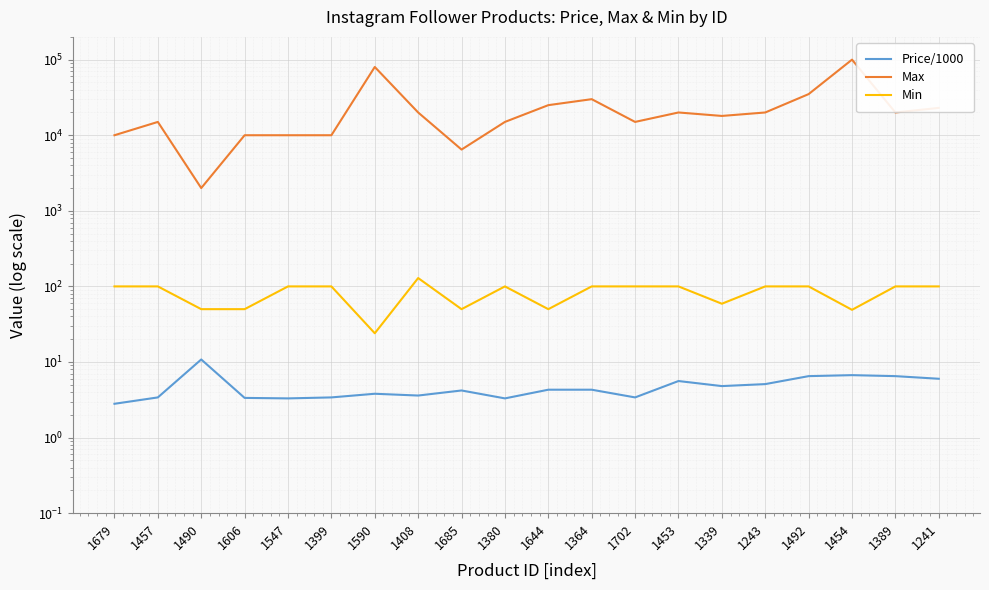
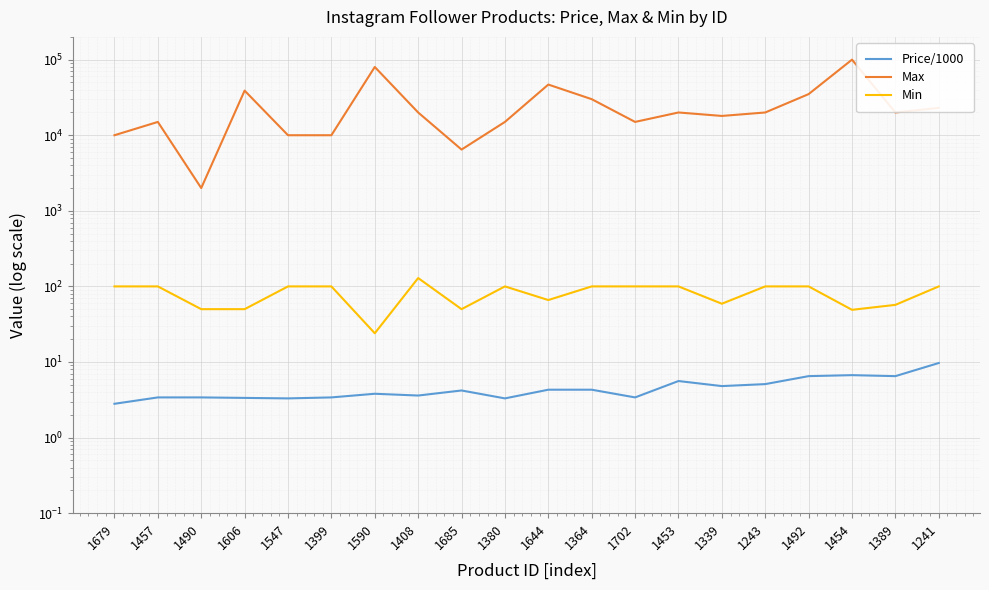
Price/1000, 1490: 11 -> 3
Max, 1606: 10000 -> 40000
Max, 1644: 25000 -> 50000
Min, 1644: 50 -> 70
Min, 1389: 100 -> 60
Price/1000, 1241: 6 -> 10
